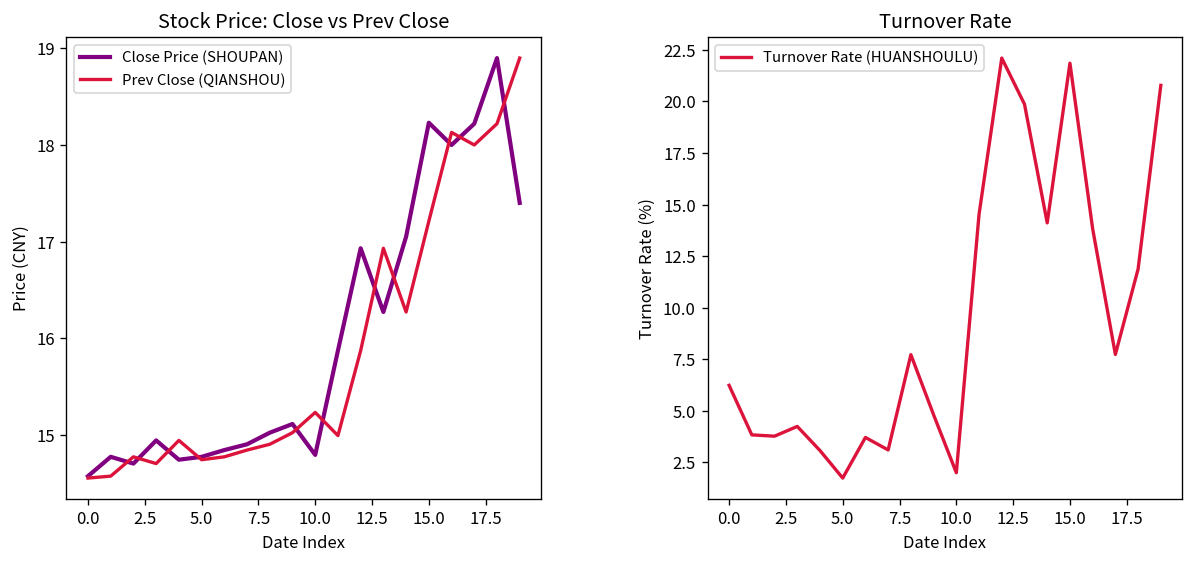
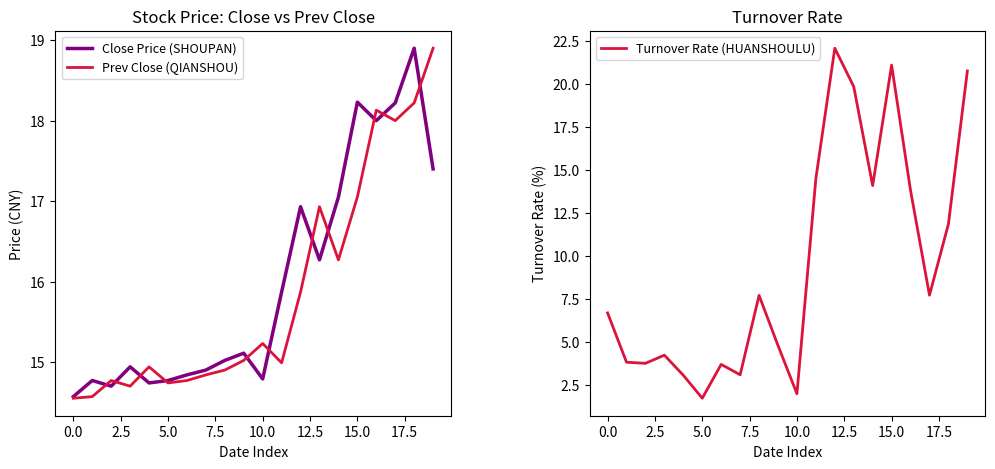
Stock Price: Close vs Prev Close, Prev Close (QIANSHOU), 15.0: 17.2 -> 17.1
Turnover Rate, 0.0: 6.2 -> 6.7
Turnover Rate, 15.0: 21.9 -> 21.1
